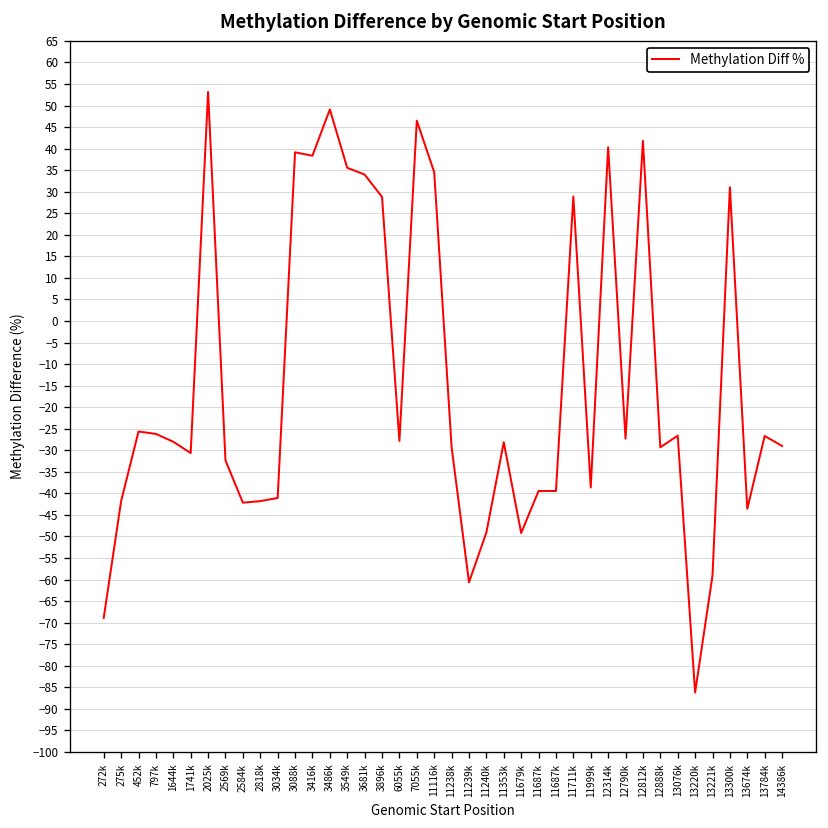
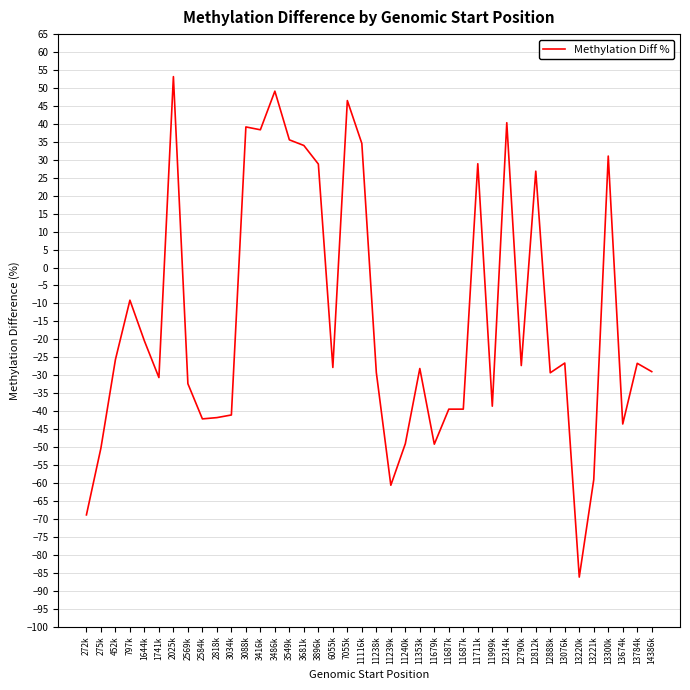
275k: -42 -> -50
797k: -26 -> -9
1644k: -28 -> -20
12812k: 42 -> 27
